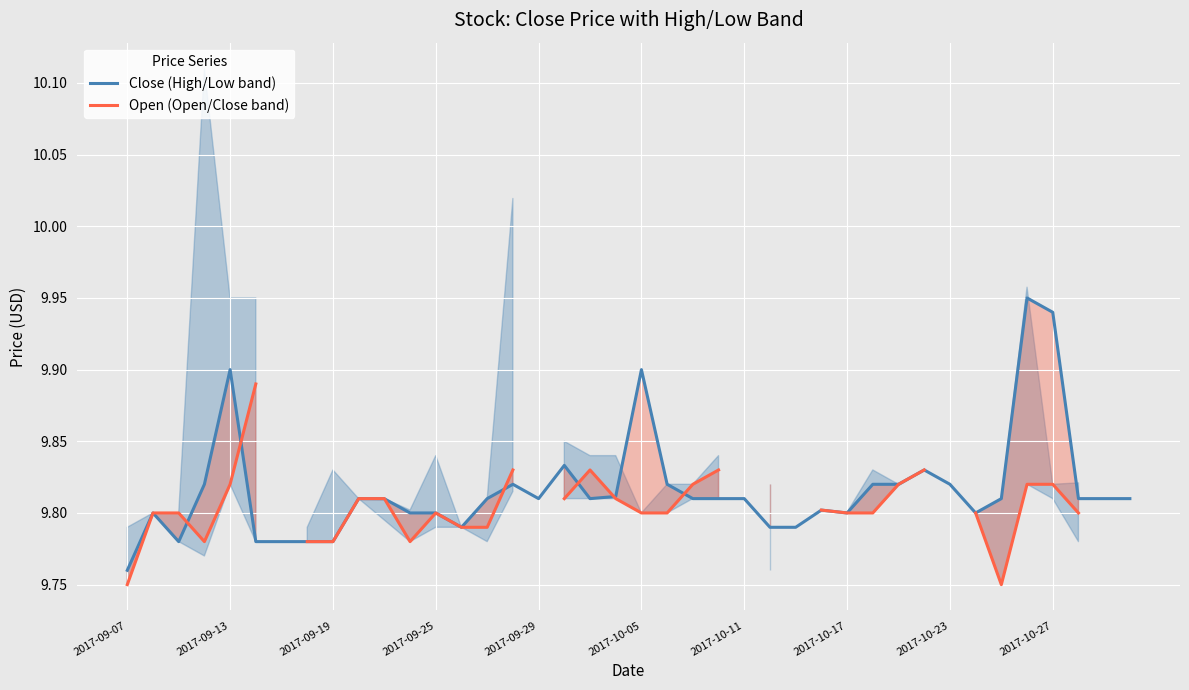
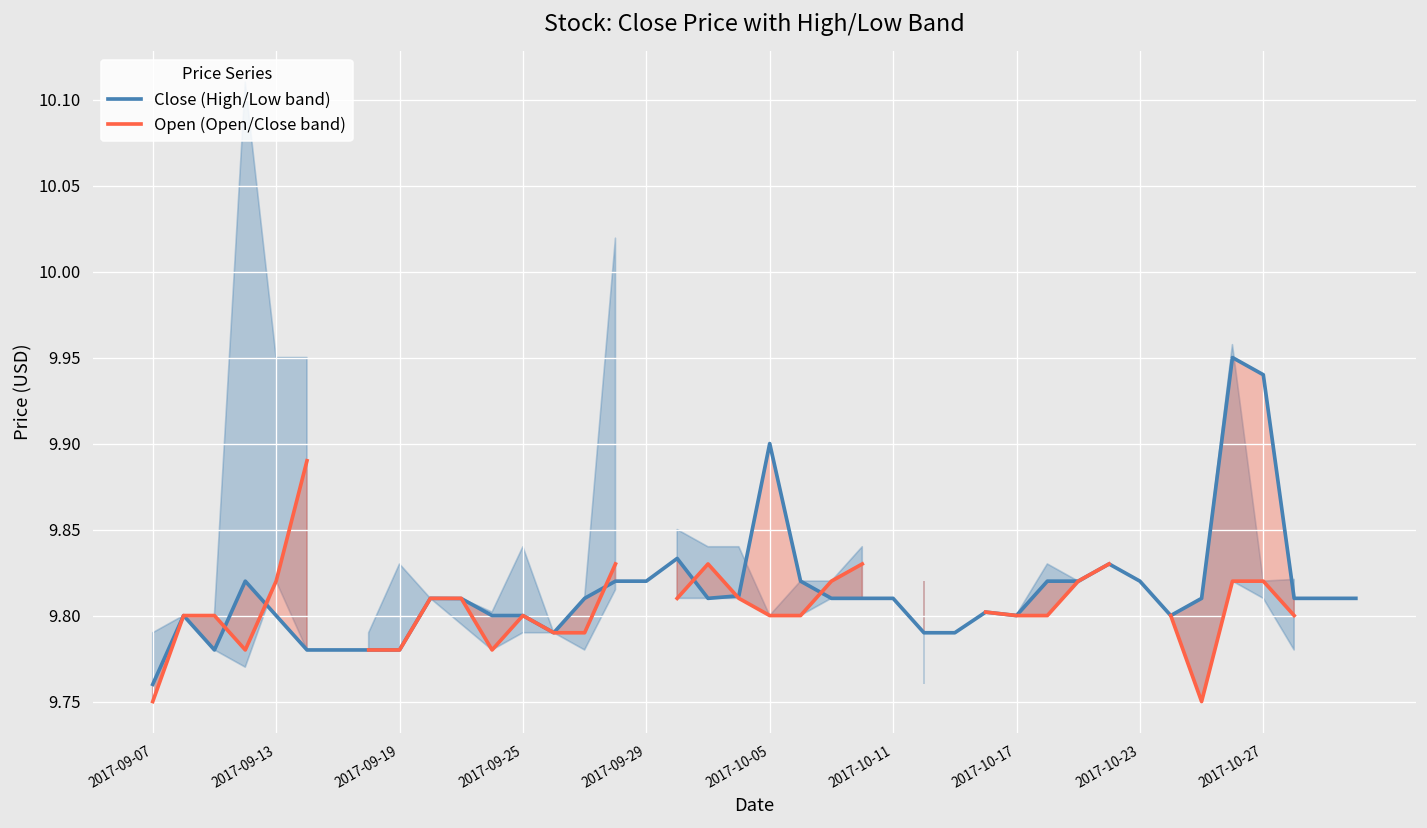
Close (High/Low band), 2017-09-13: 9.9 -> 9.8
Close (High/Low band), 2017-09-29: 9.81 -> 9.82
